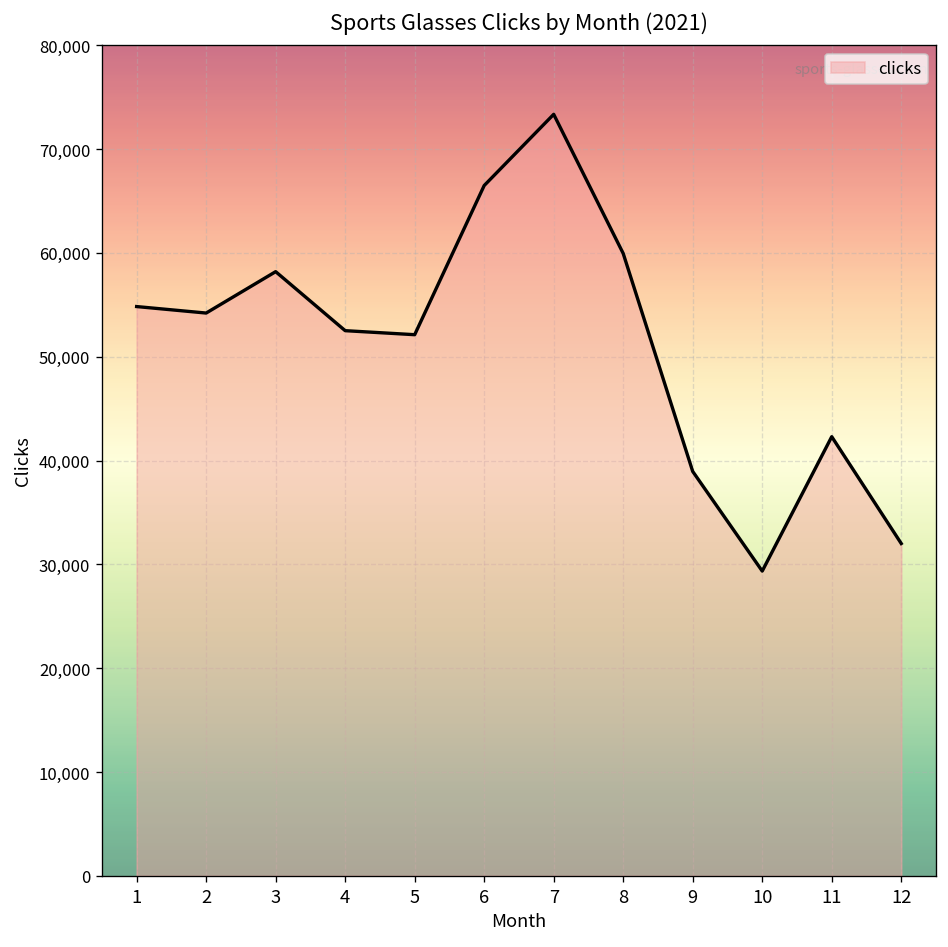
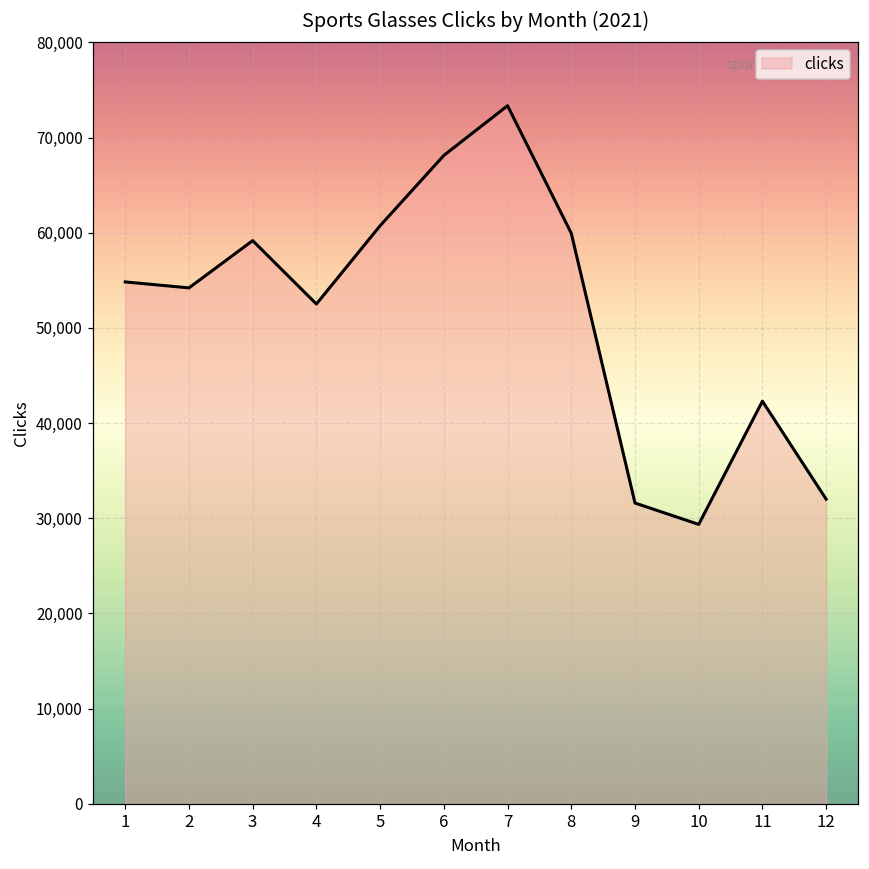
3: 58,000 -> 59,000
5: 52,000 -> 61,000
6: 66,000 -> 68,000
9: 39,000 -> 32,000
